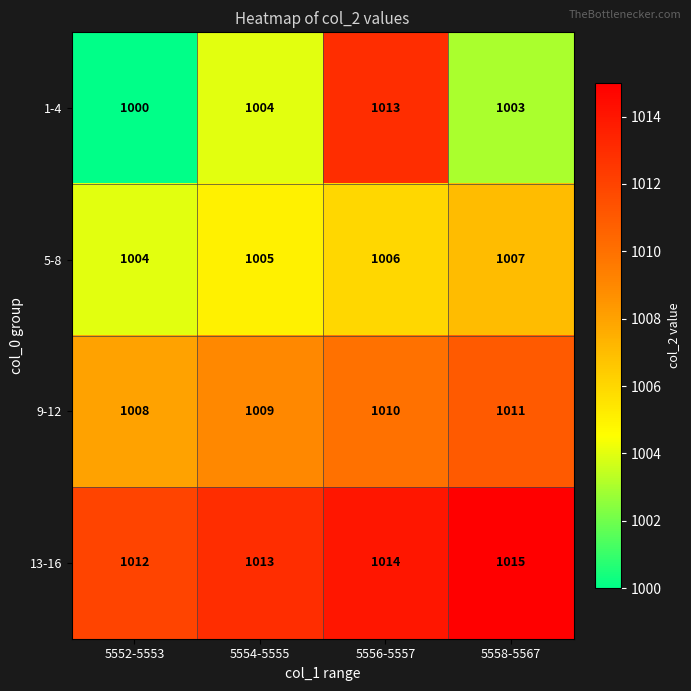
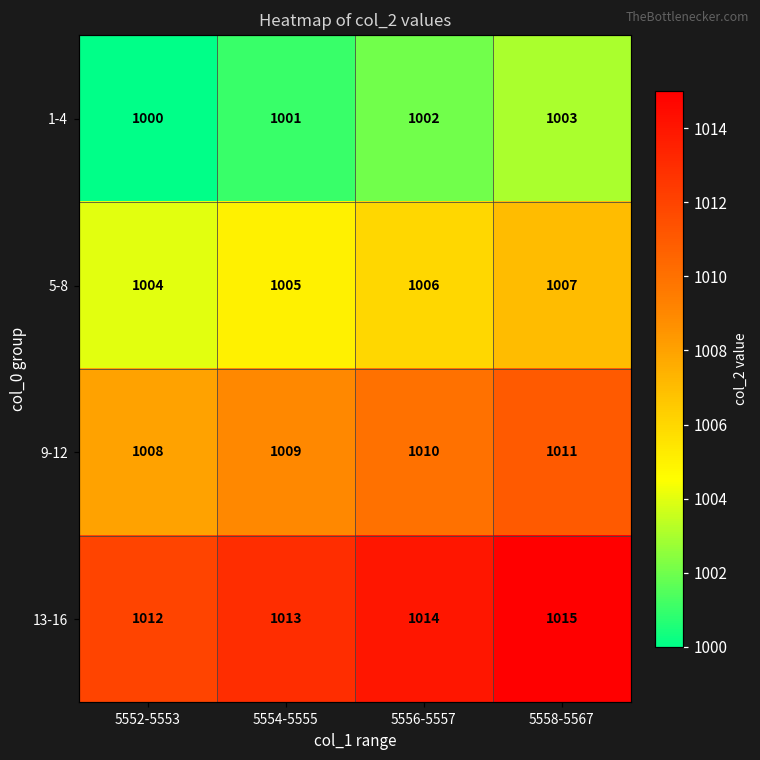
1-4, 5554-5555: 1004 -> 1001
1-4, 5556-5557: 1013 -> 1002
